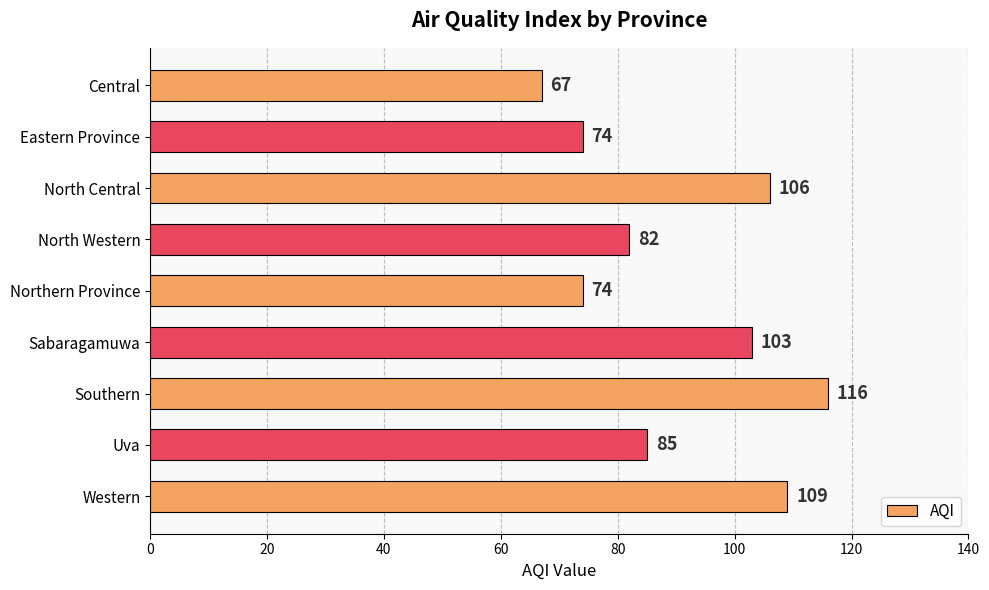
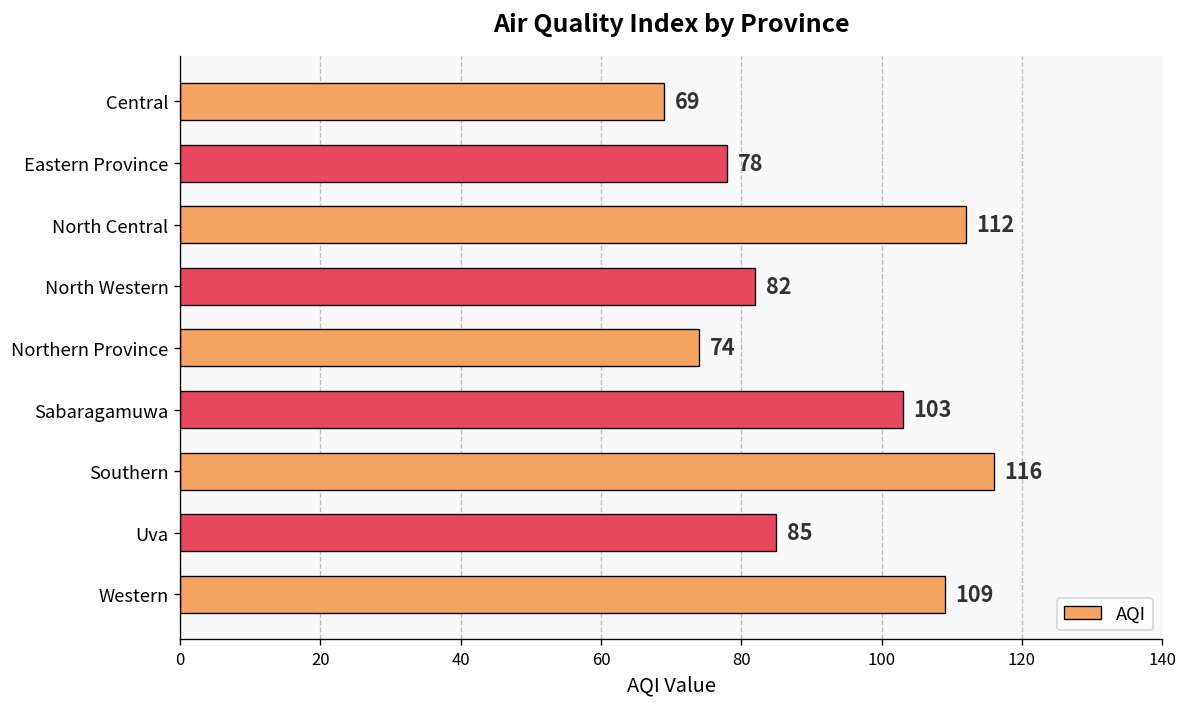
Central: 67 -> 69
Eastern Province: 74 -> 78
North Central: 106 -> 112
